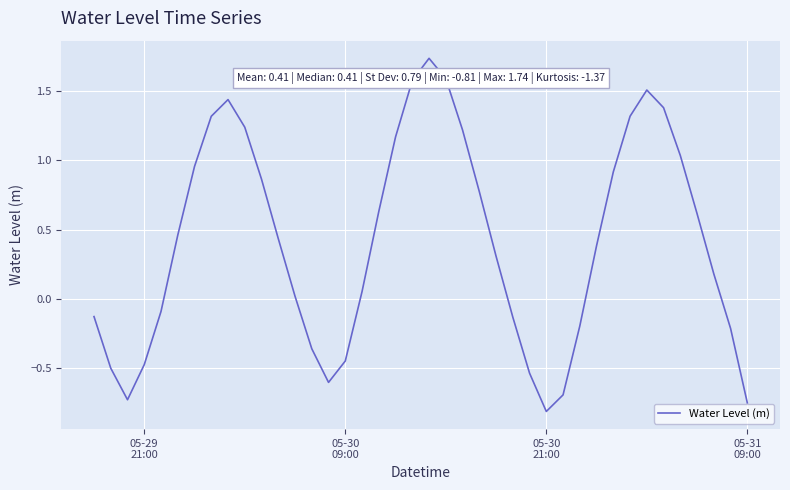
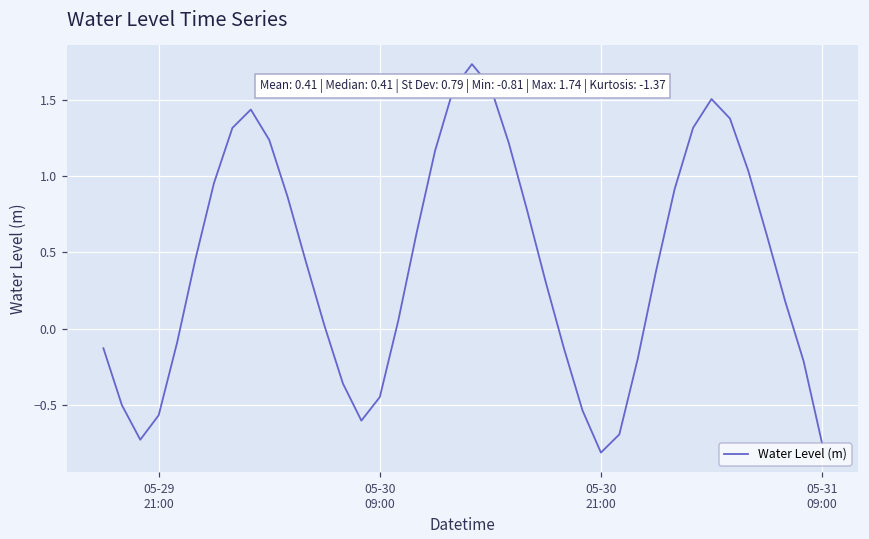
05-29 21:00: -0.48 -> -0.57
